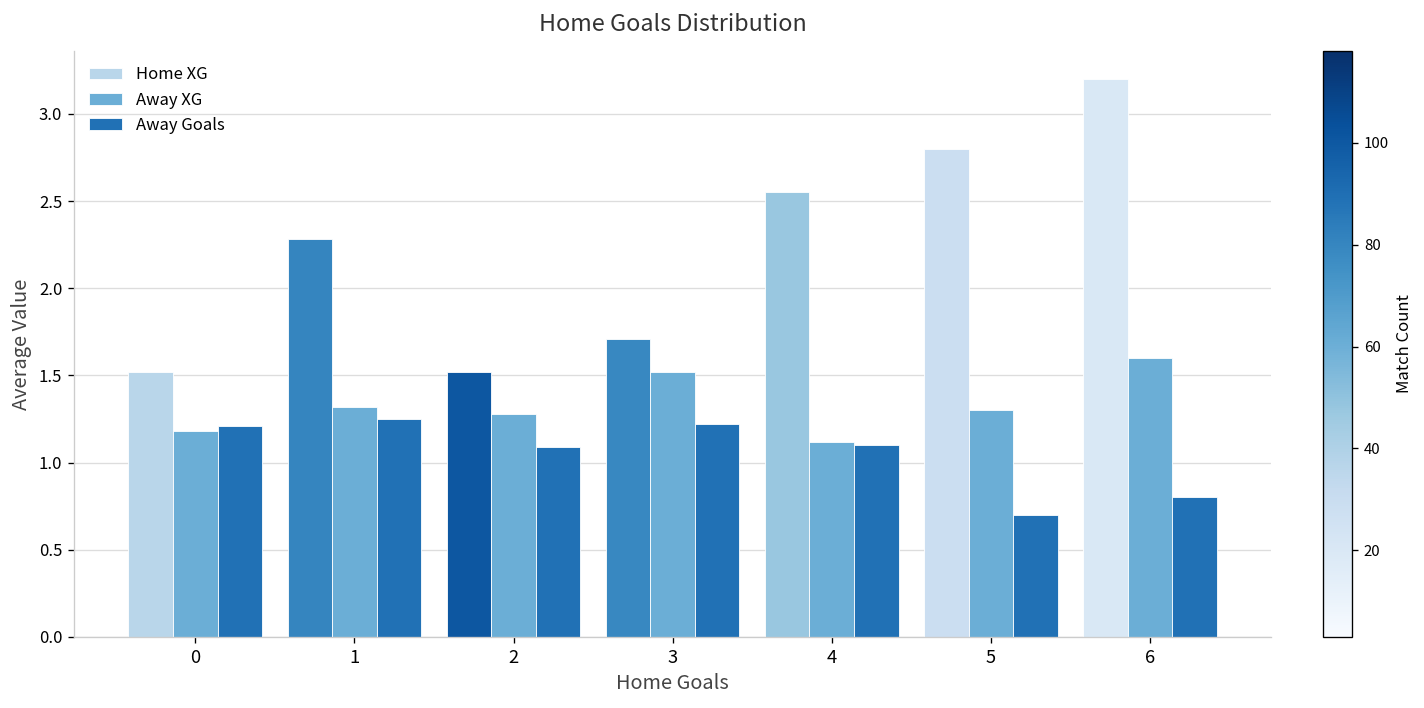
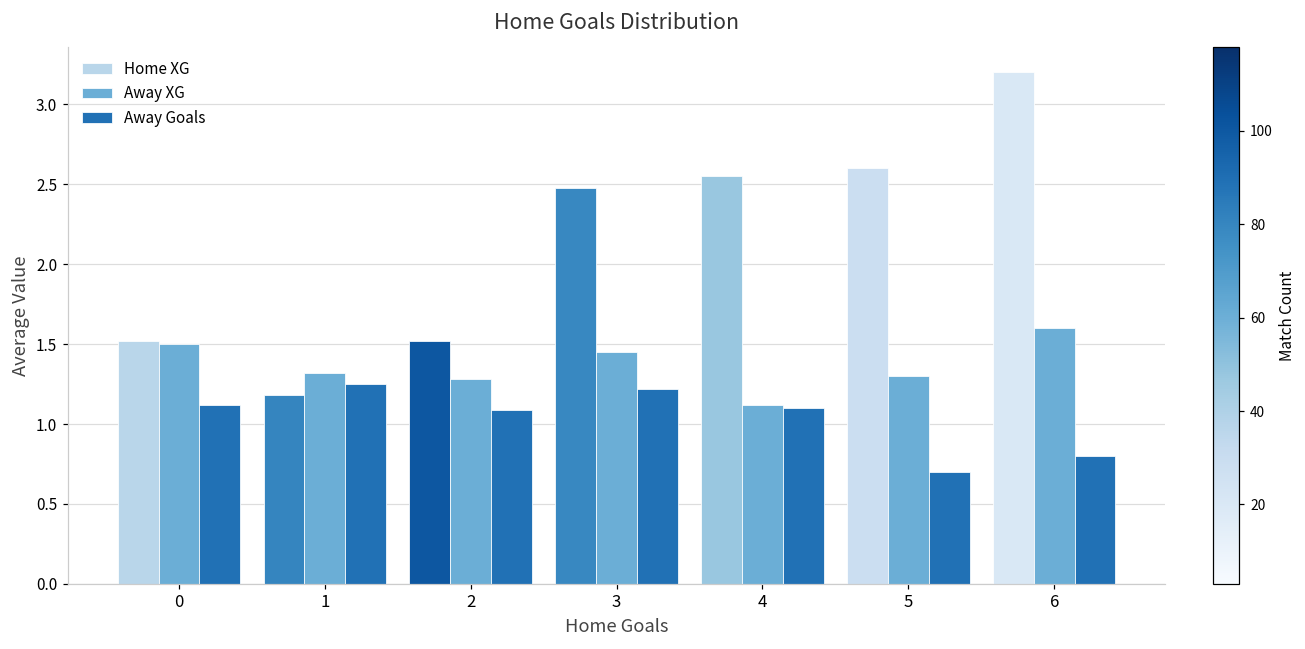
Away XG, 0: 1.18 -> 1.50
Away Goals, 0: 1.21 -> 1.12
Home XG, 1: 2.28 -> 1.18
Home XG, 3: 1.71 -> 2.48
Away XG, 3: 1.52 -> 1.45
Home XG, 5: 2.8 -> 2.6
